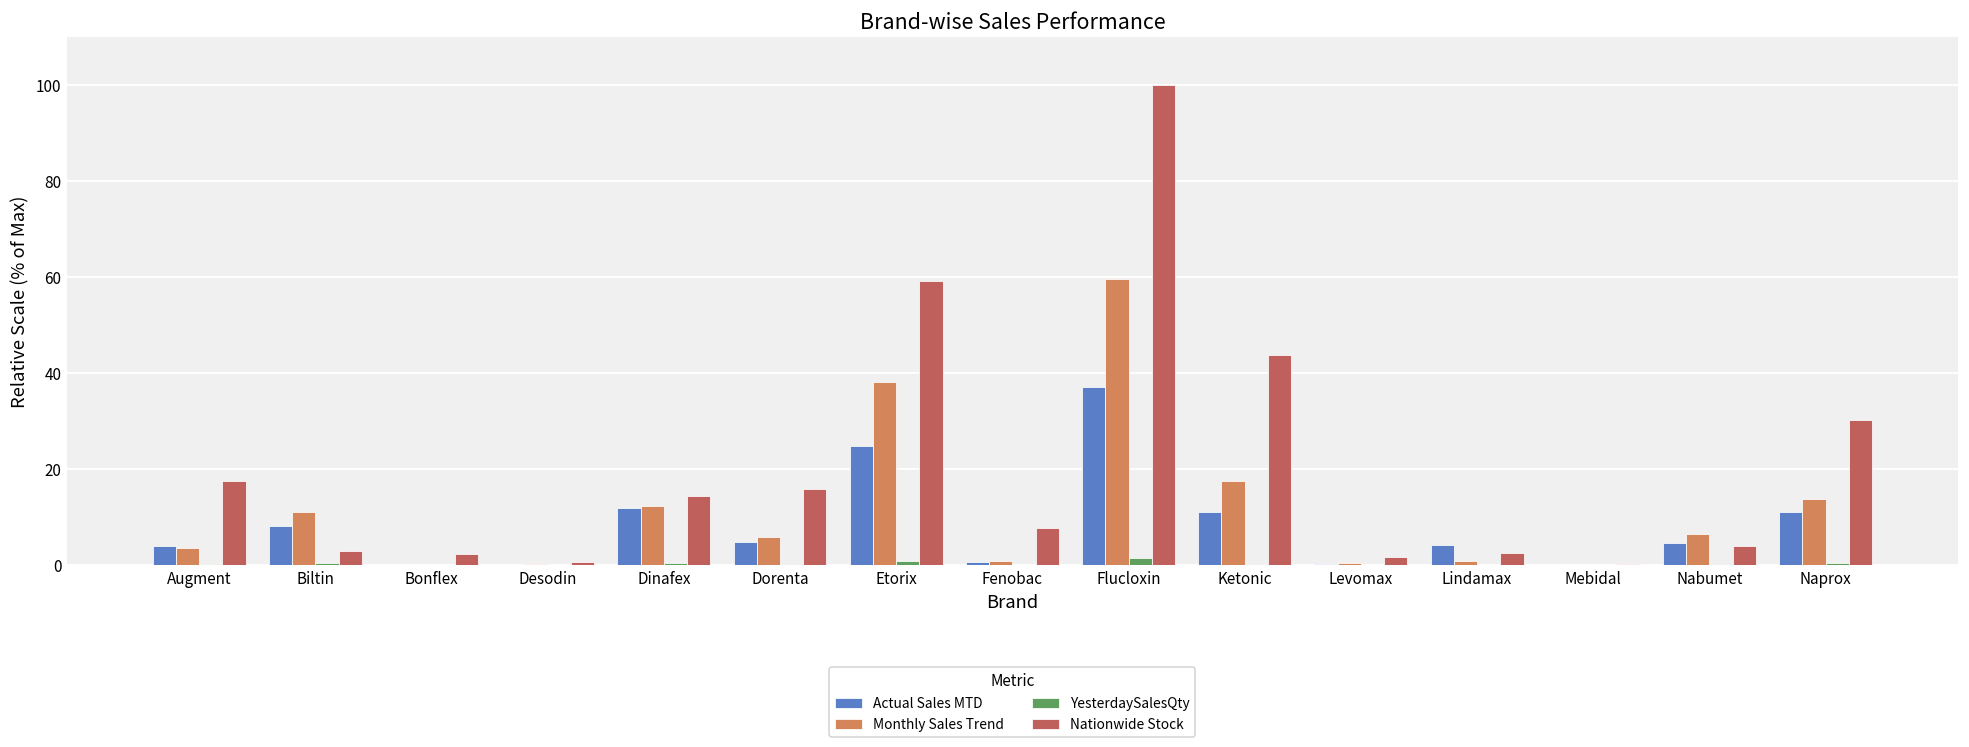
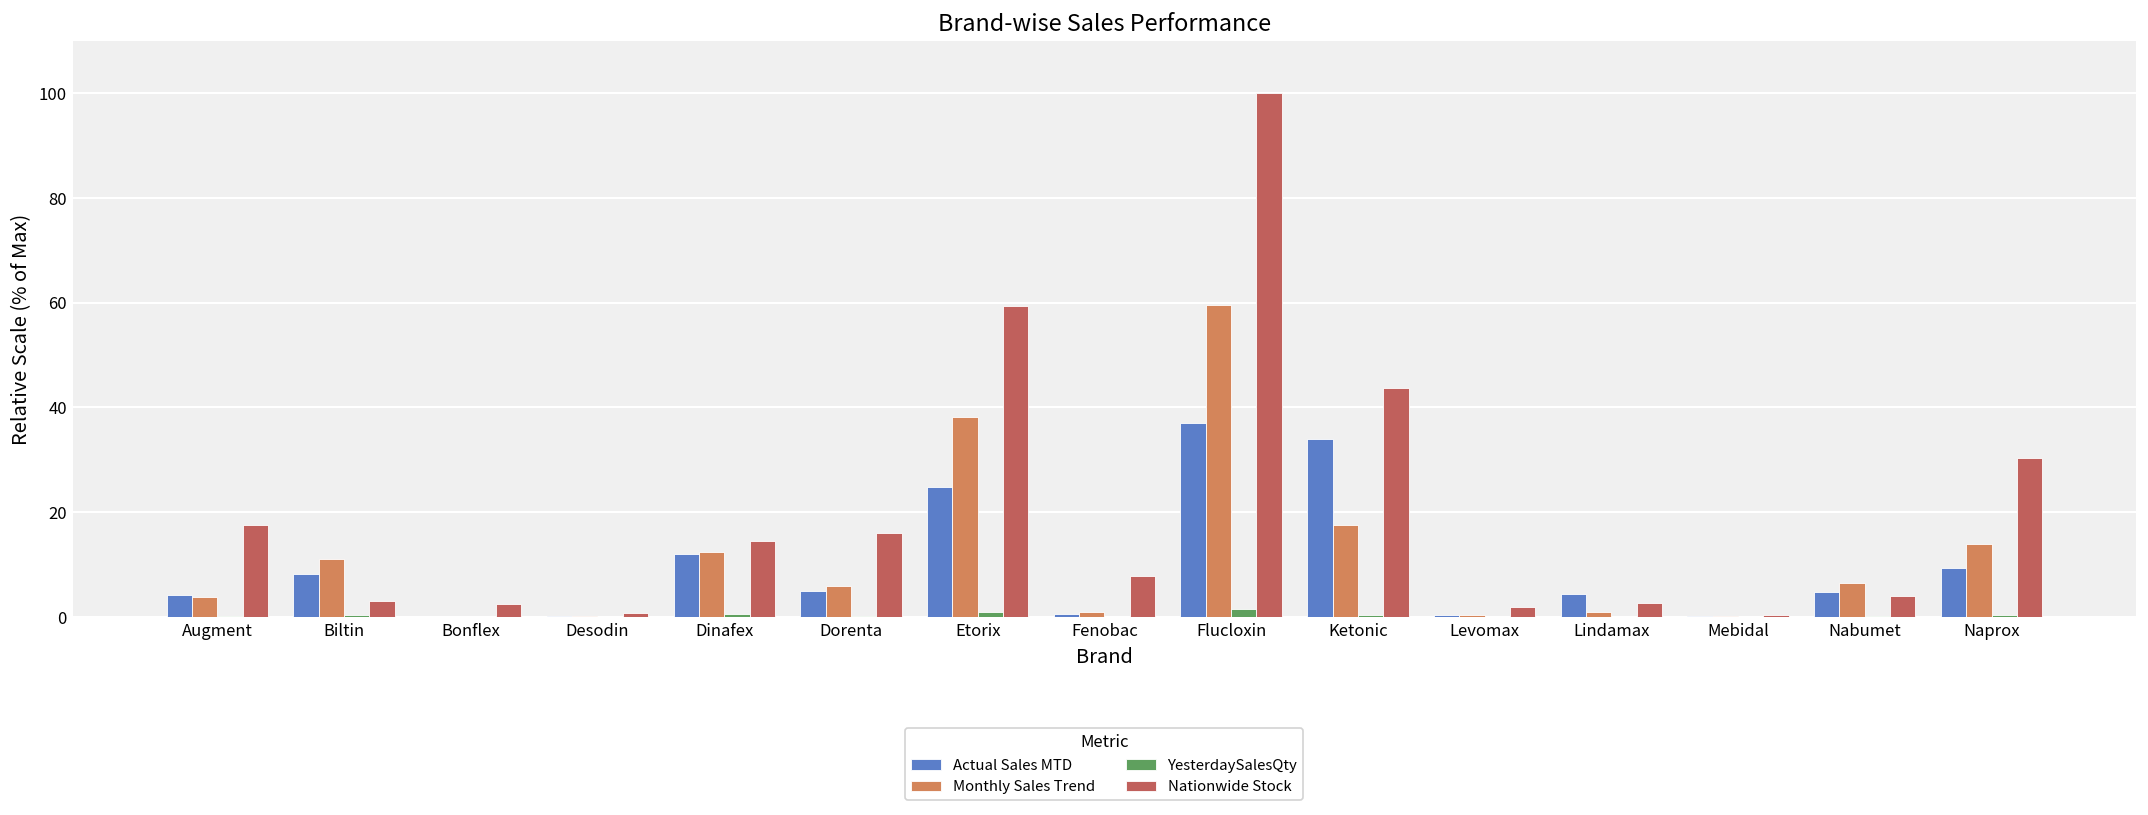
Actual Sales MTD, Ketonic: 11 -> 34
Actual Sales MTD, Naprox: 11 -> 9
